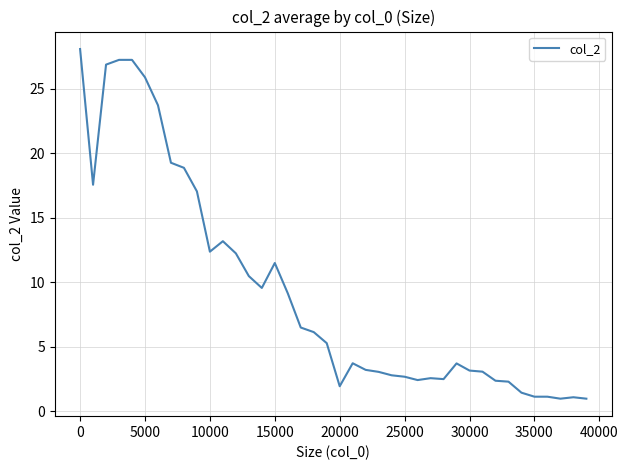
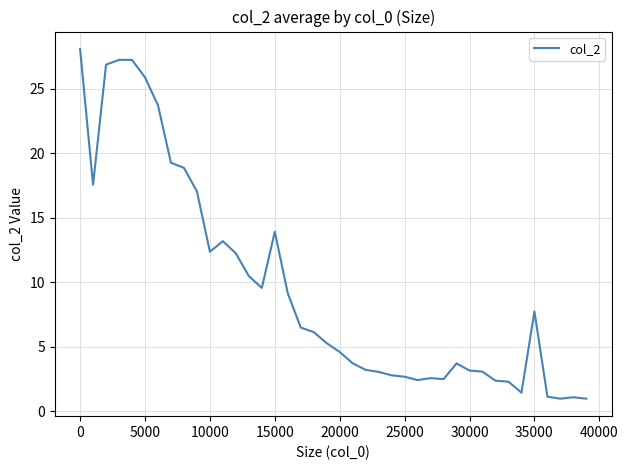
15000: 11.5 -> 13.9
20000: 1.9 -> 4.6
35000: 1.1 -> 7.7
